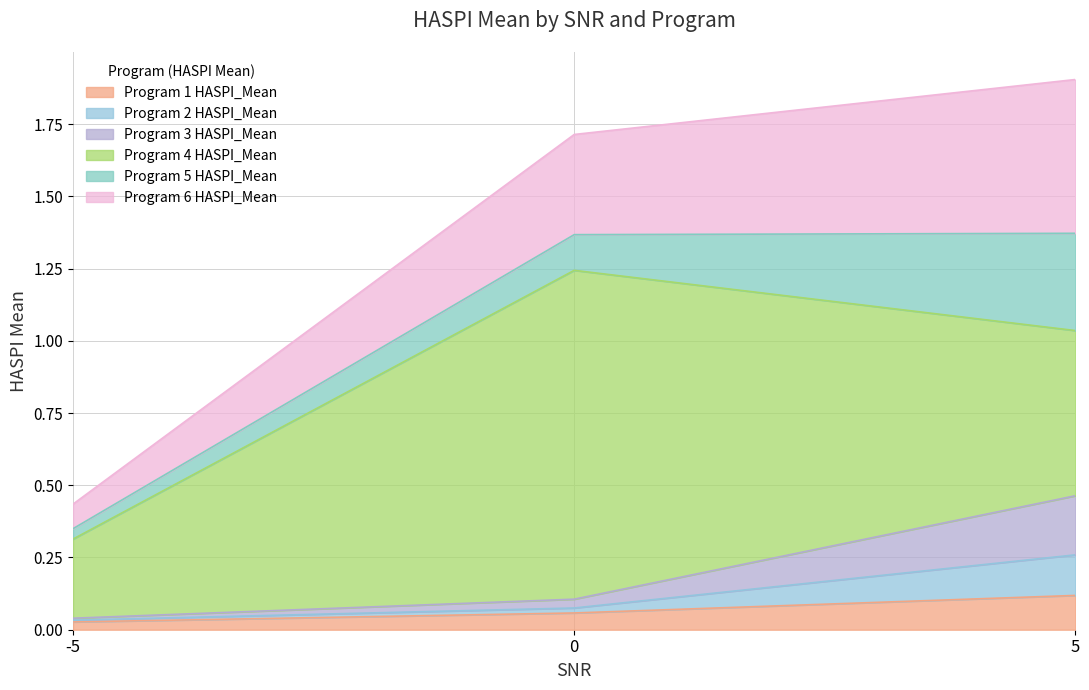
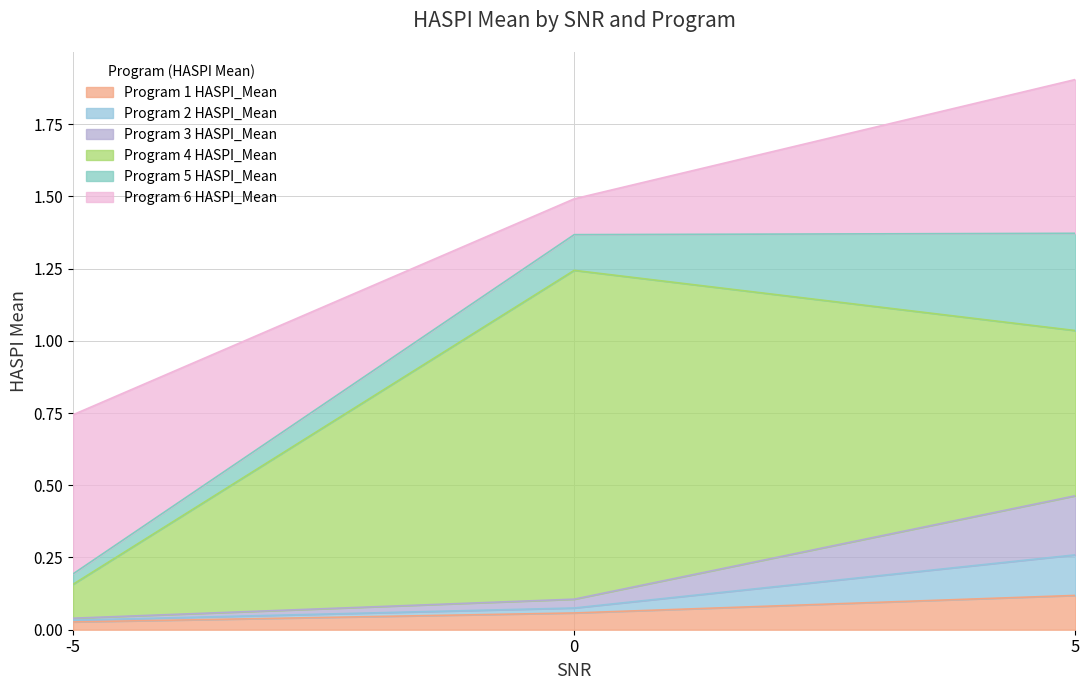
Program 4 HASPI_Mean, -5: 0.27 -> 0.12
Program 6 HASPI_Mean, -5: 0.09 -> 0.55
Program 6 HASPI_Mean, 0: 0.35 -> 0.12
